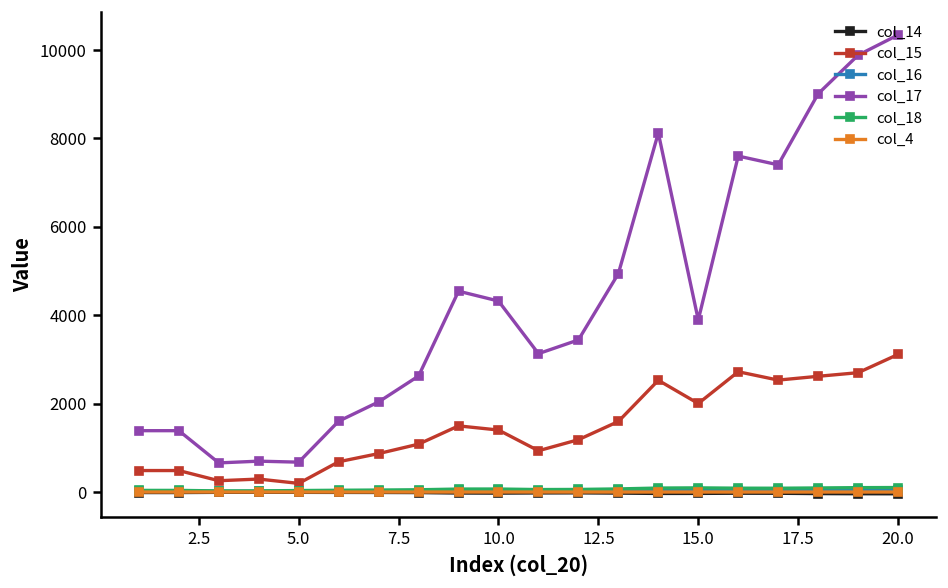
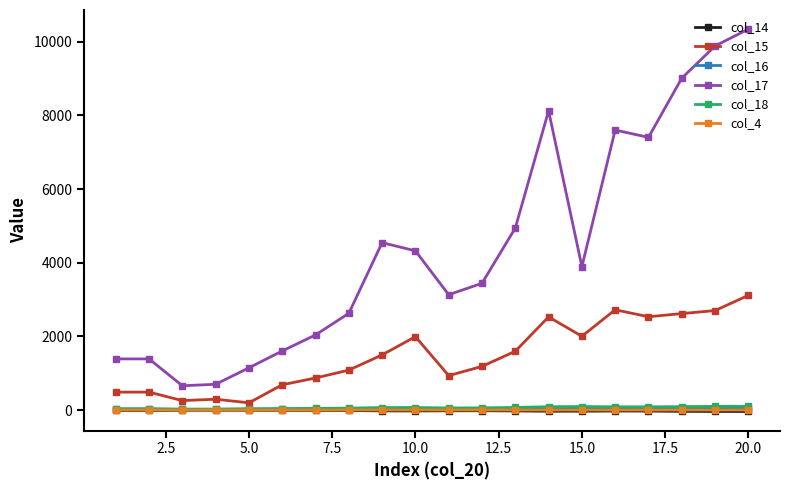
col_17, 5.0: 700 -> 1100
col_15, 10.0: 1400 -> 2000
